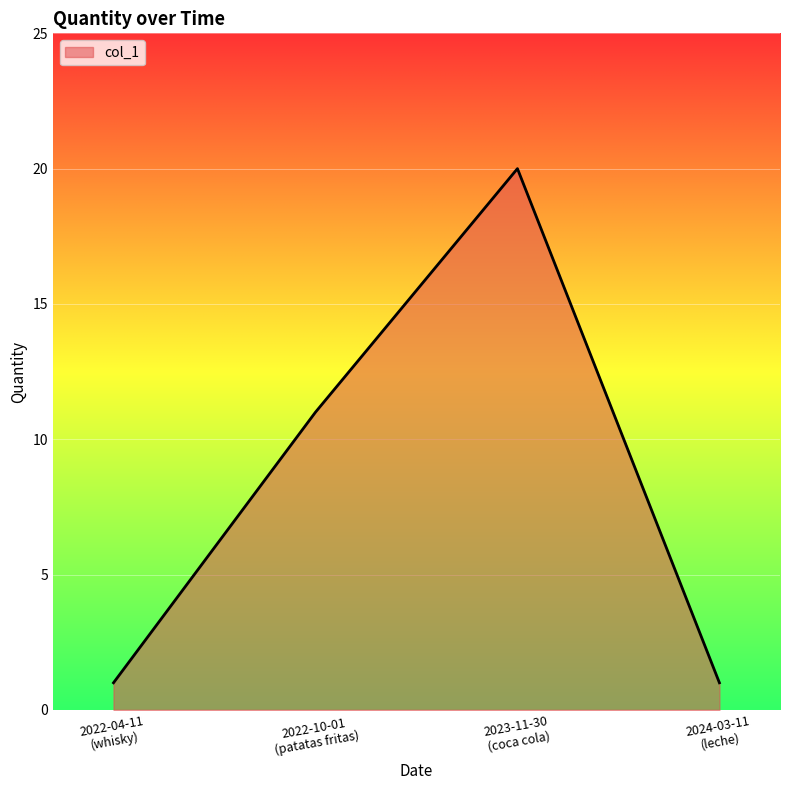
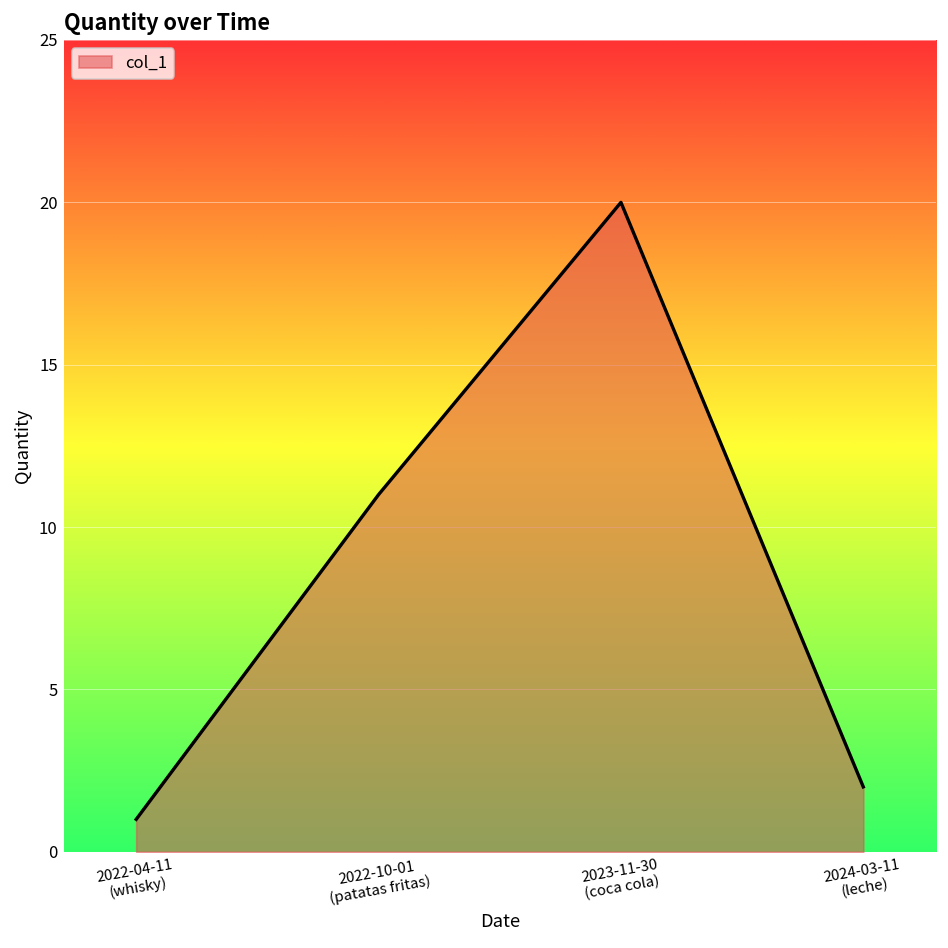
2024-03-11 (leche): 1 -> 2
